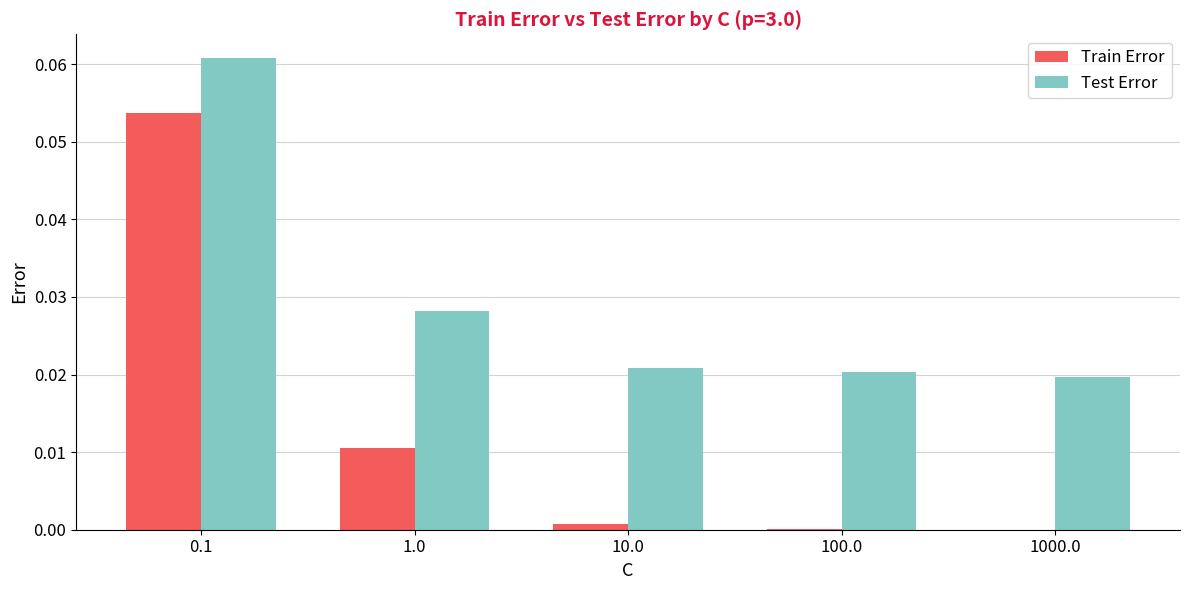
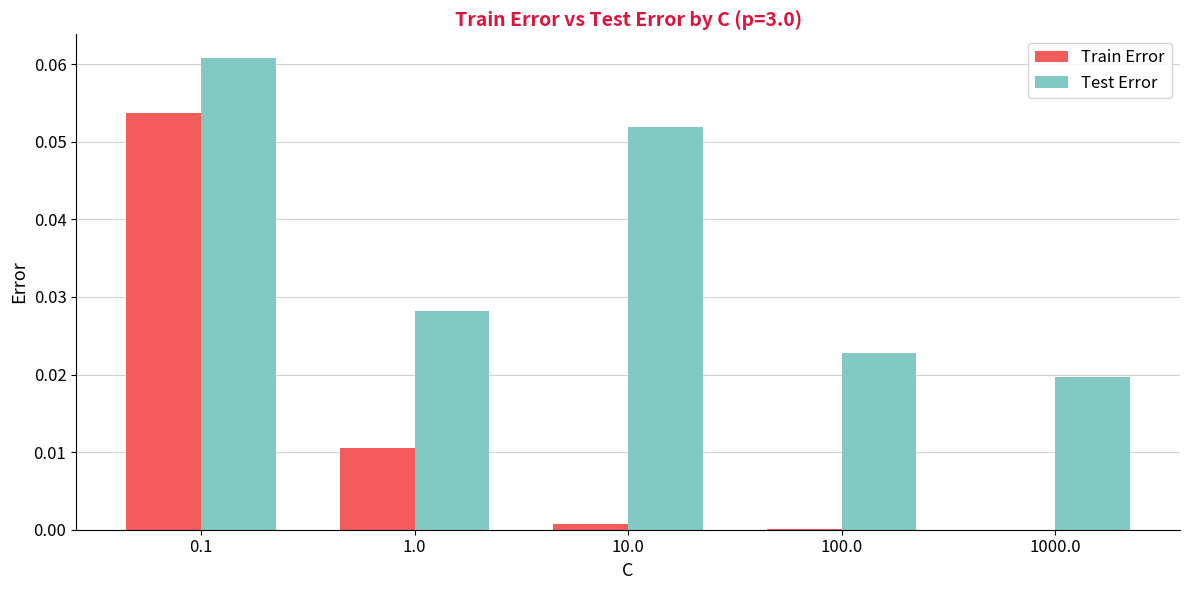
Test Error, 10.0: 0.021 -> 0.052
Test Error, 100.0: 0.020 -> 0.023
